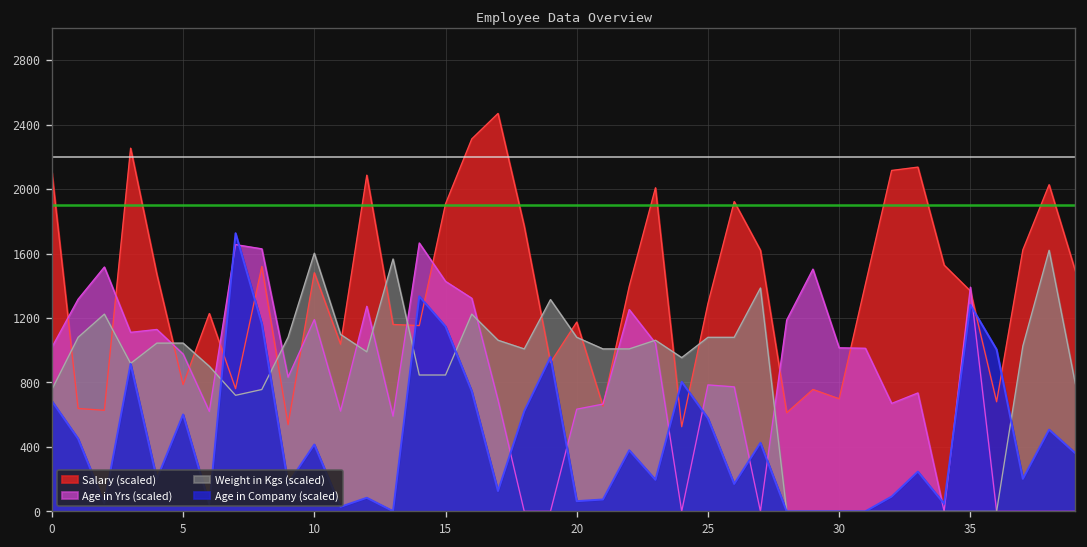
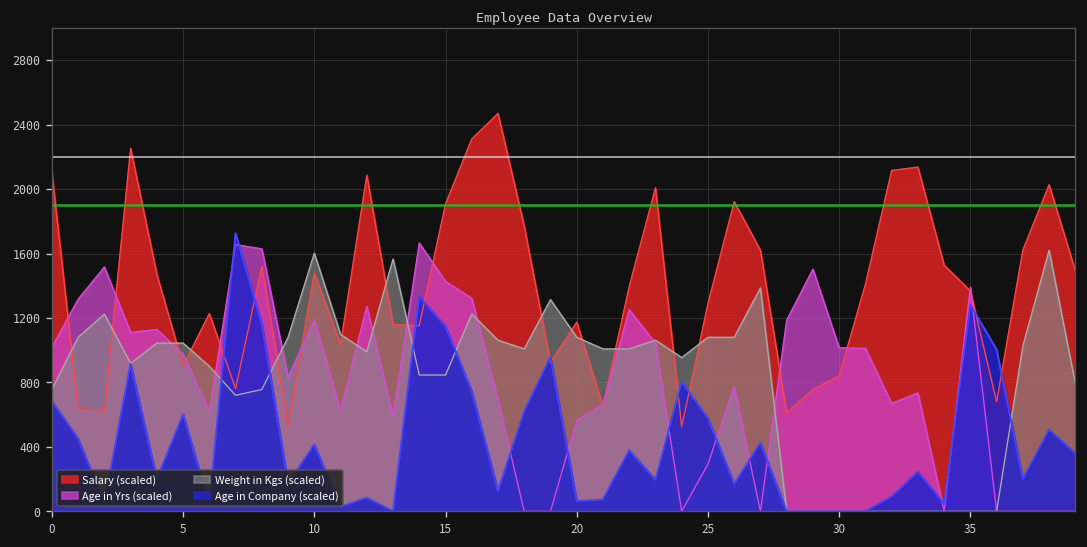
Salary (scaled), 5: 790 -> 900
Age in Yrs (scaled), 20: 630 -> 560
Age in Yrs (scaled), 25: 780 -> 290
Salary (scaled), 30: 700 -> 840
